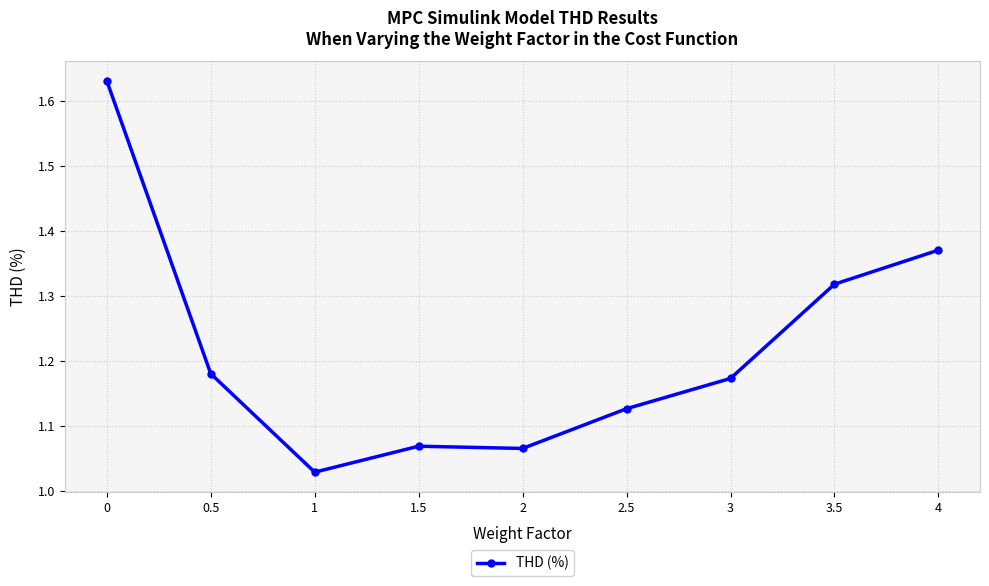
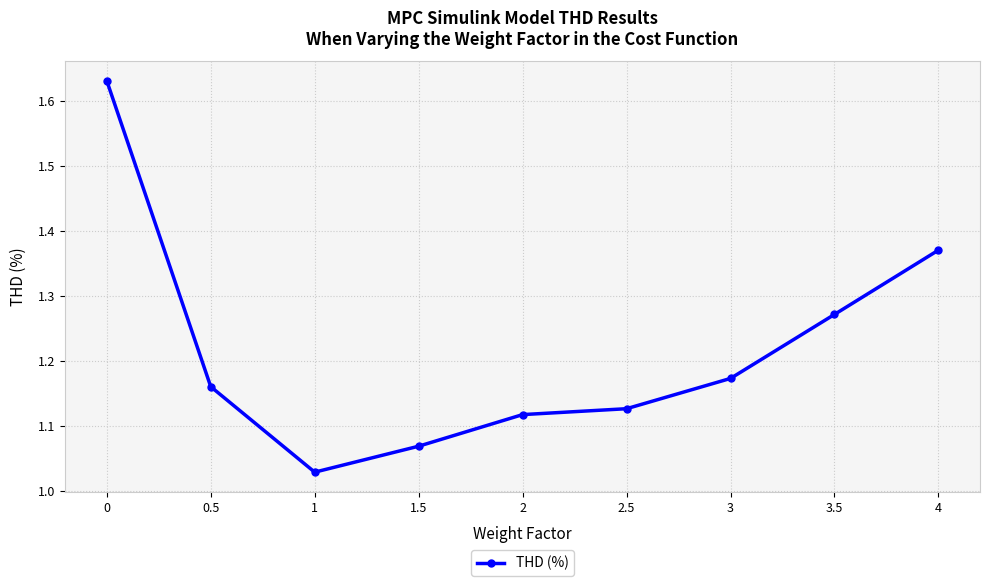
0.5: 1.18 -> 1.16
2: 1.06 -> 1.12
3.5: 1.32 -> 1.27
